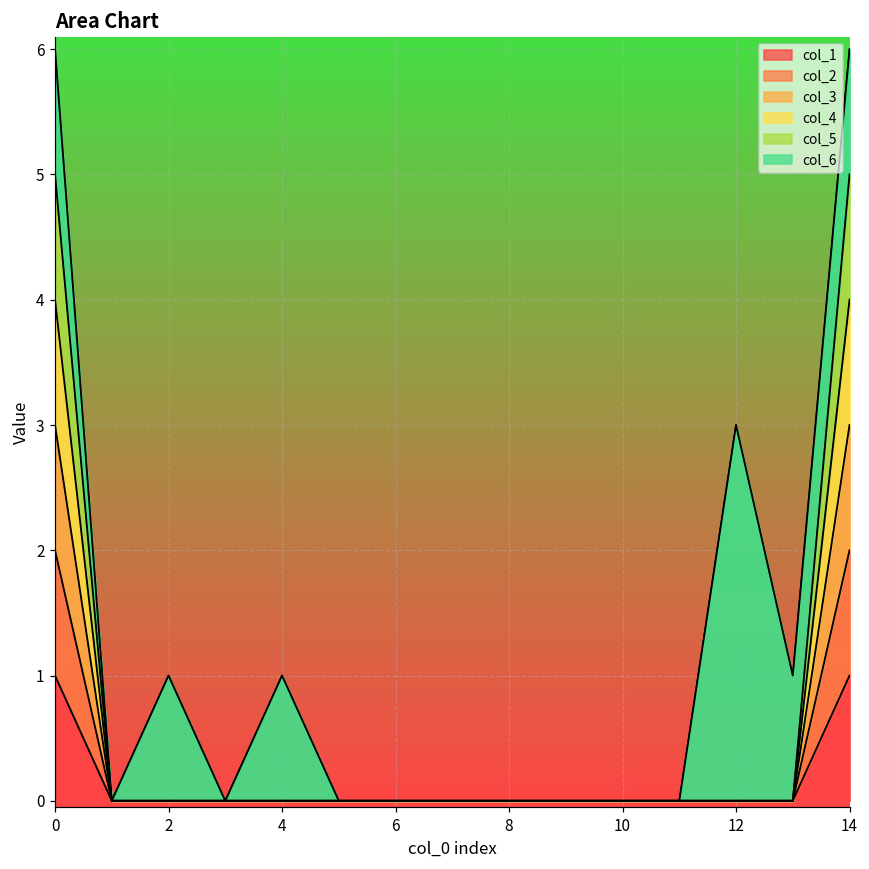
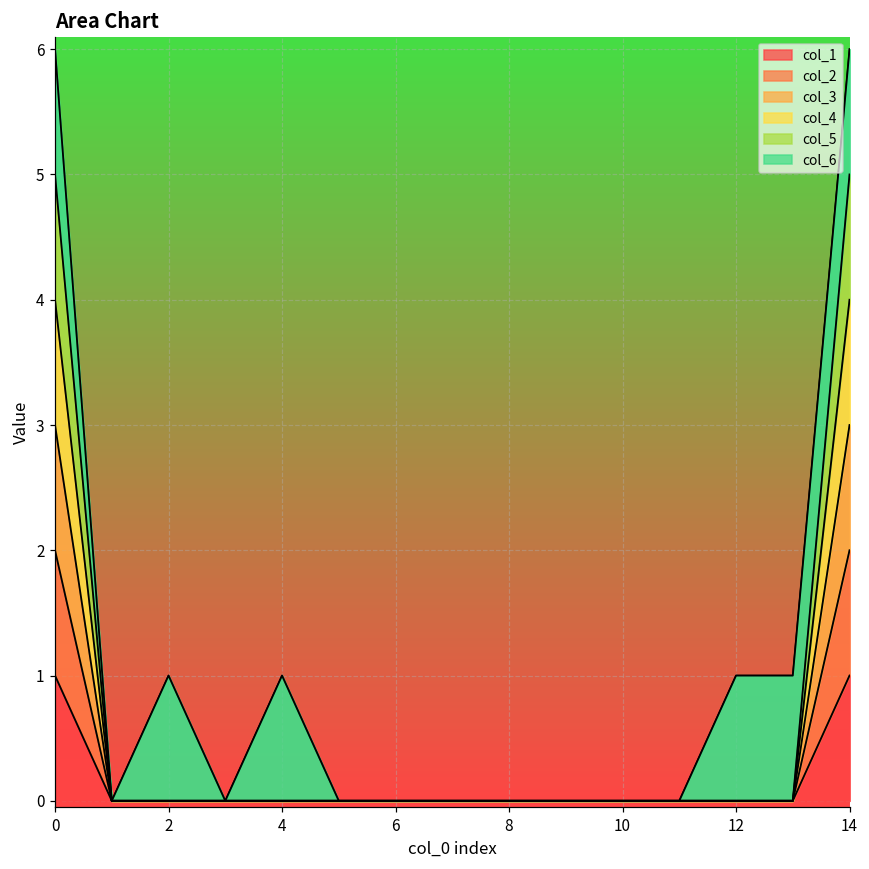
col_6, 12: 3 -> 1
